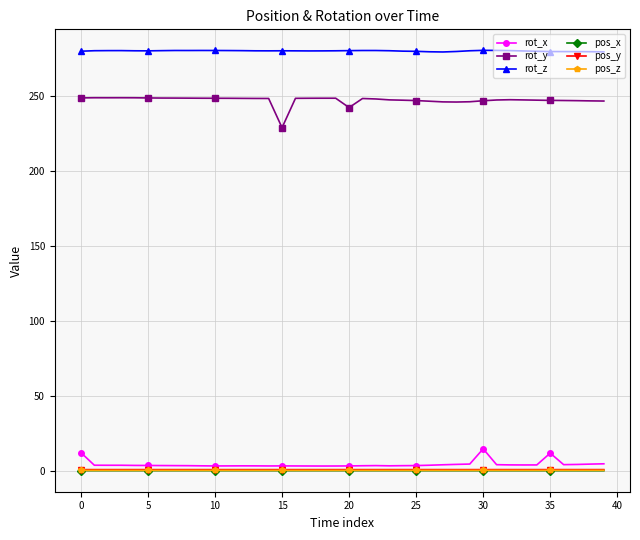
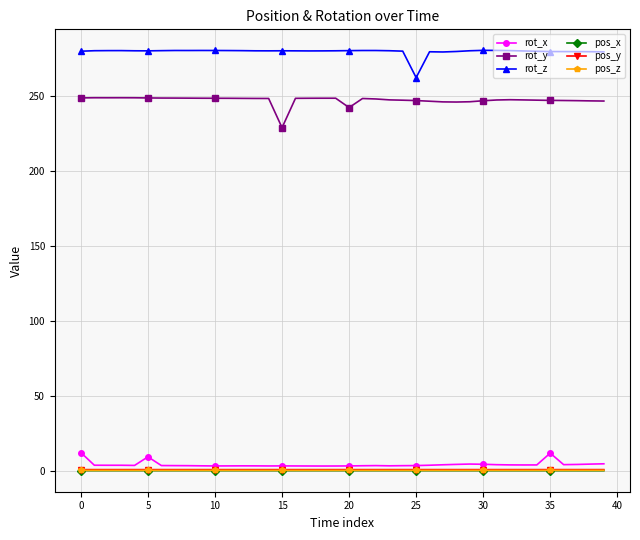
rot_x, 5: 4 -> 9
rot_z, 25: 280 -> 263
rot_x, 30: 15 -> 5
